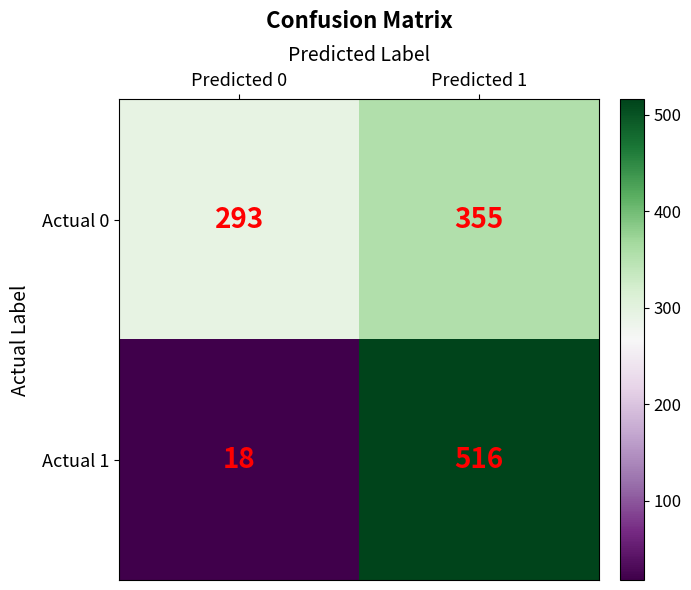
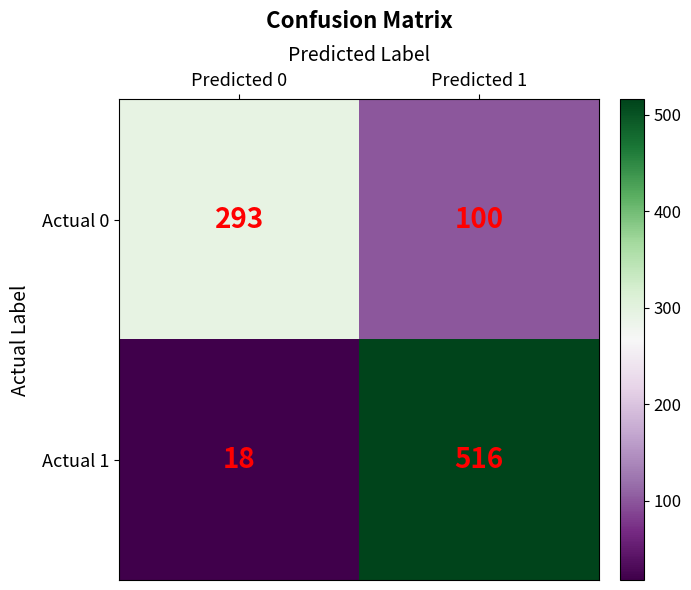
Actual 0, Predicted 1: 355 -> 100
